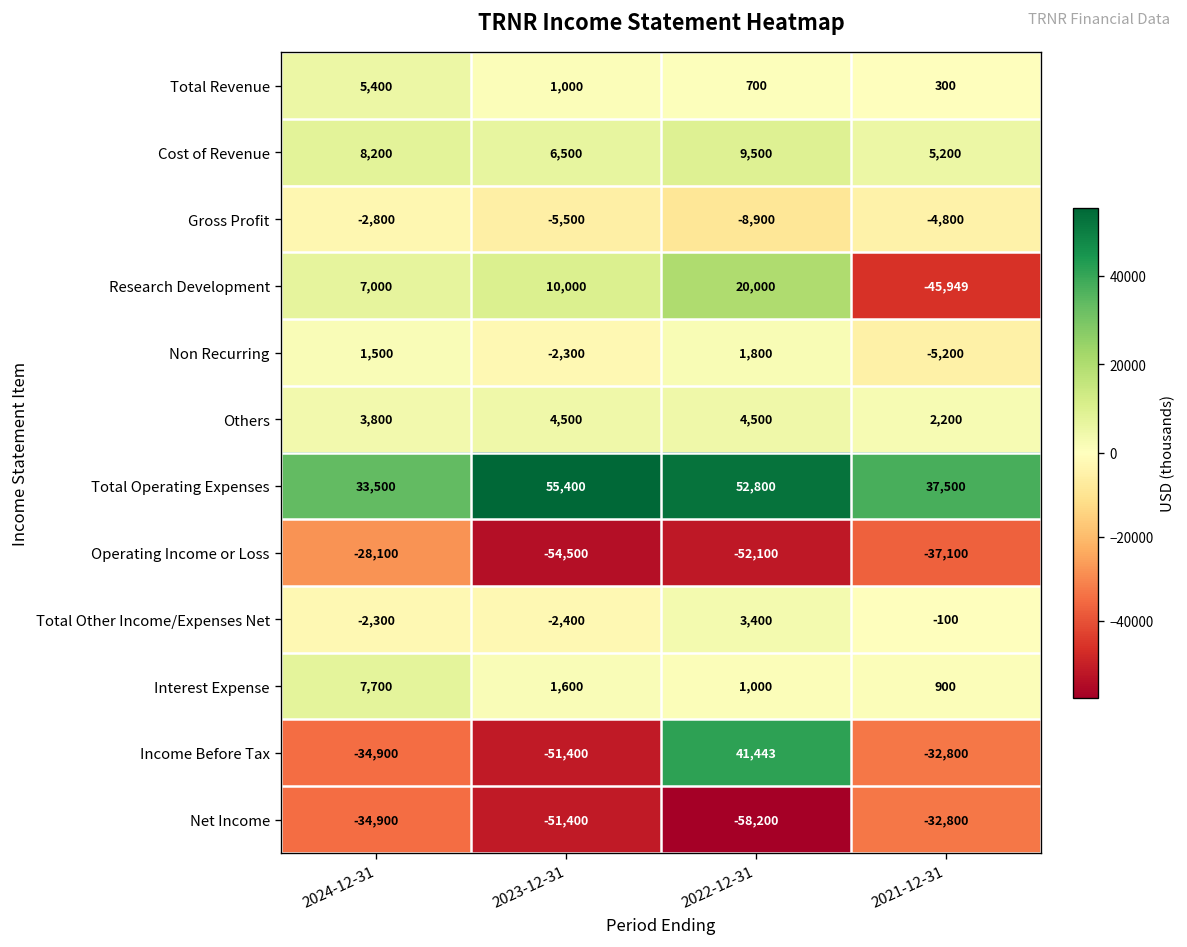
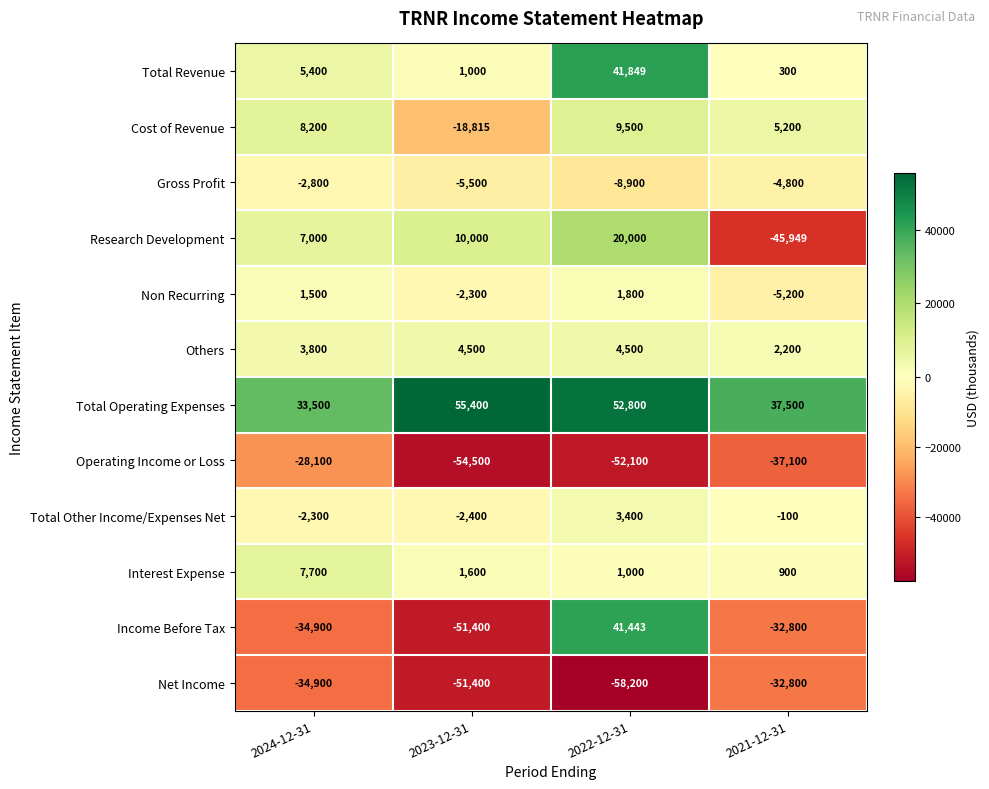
Total Revenue, 2022-12-31: 700 -> 41,849
Cost of Revenue, 2023-12-31: 6,500 -> -18,815
